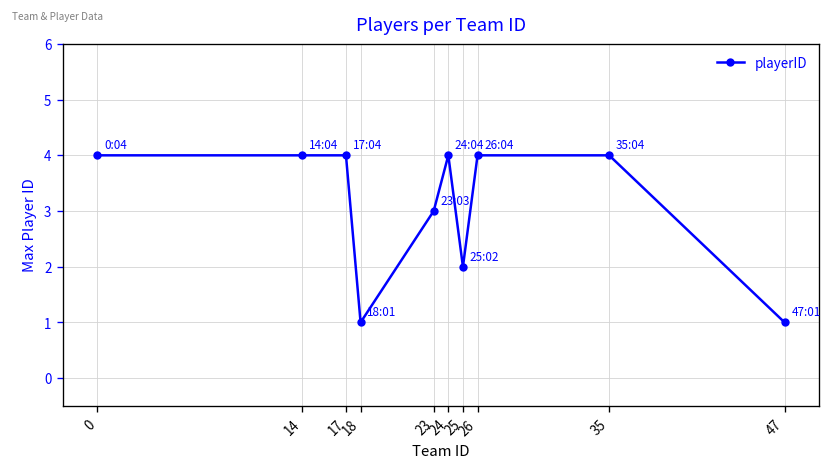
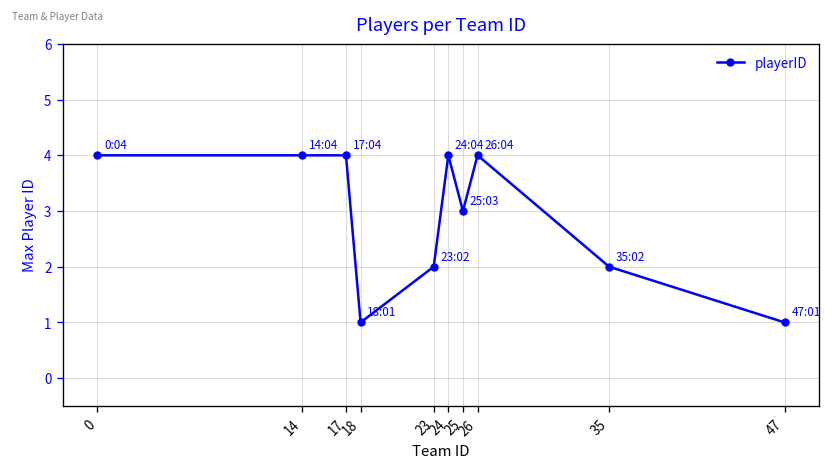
23: 03 -> 02
25: 02 -> 03
35: 04 -> 02
